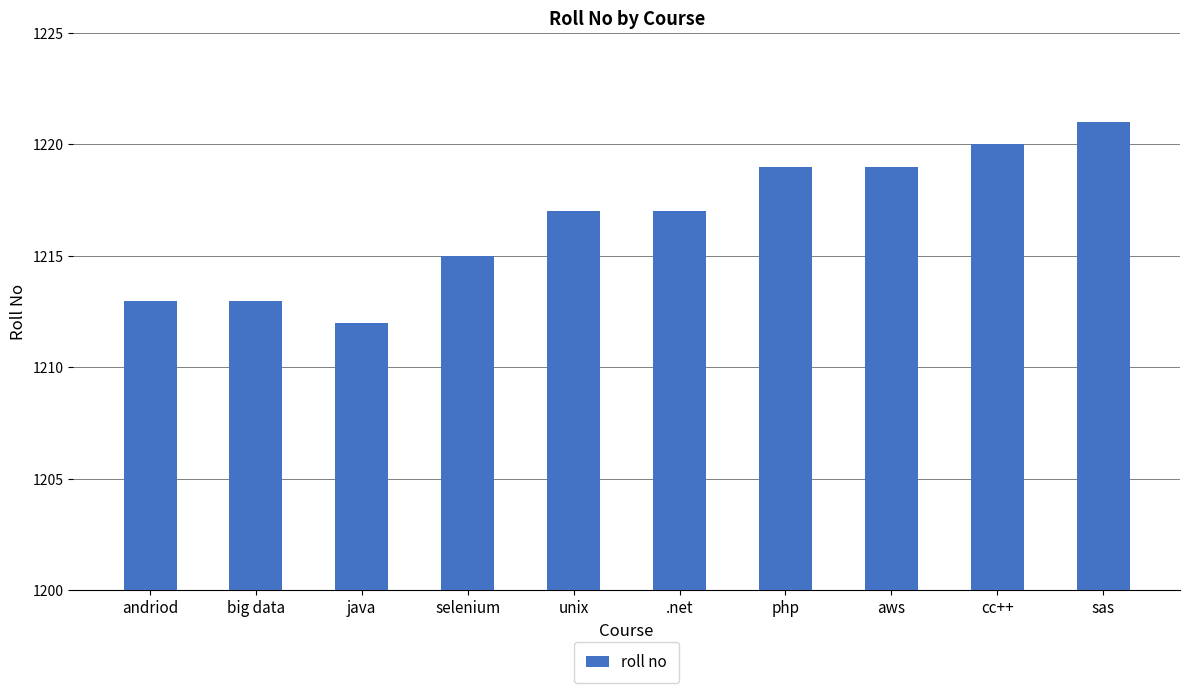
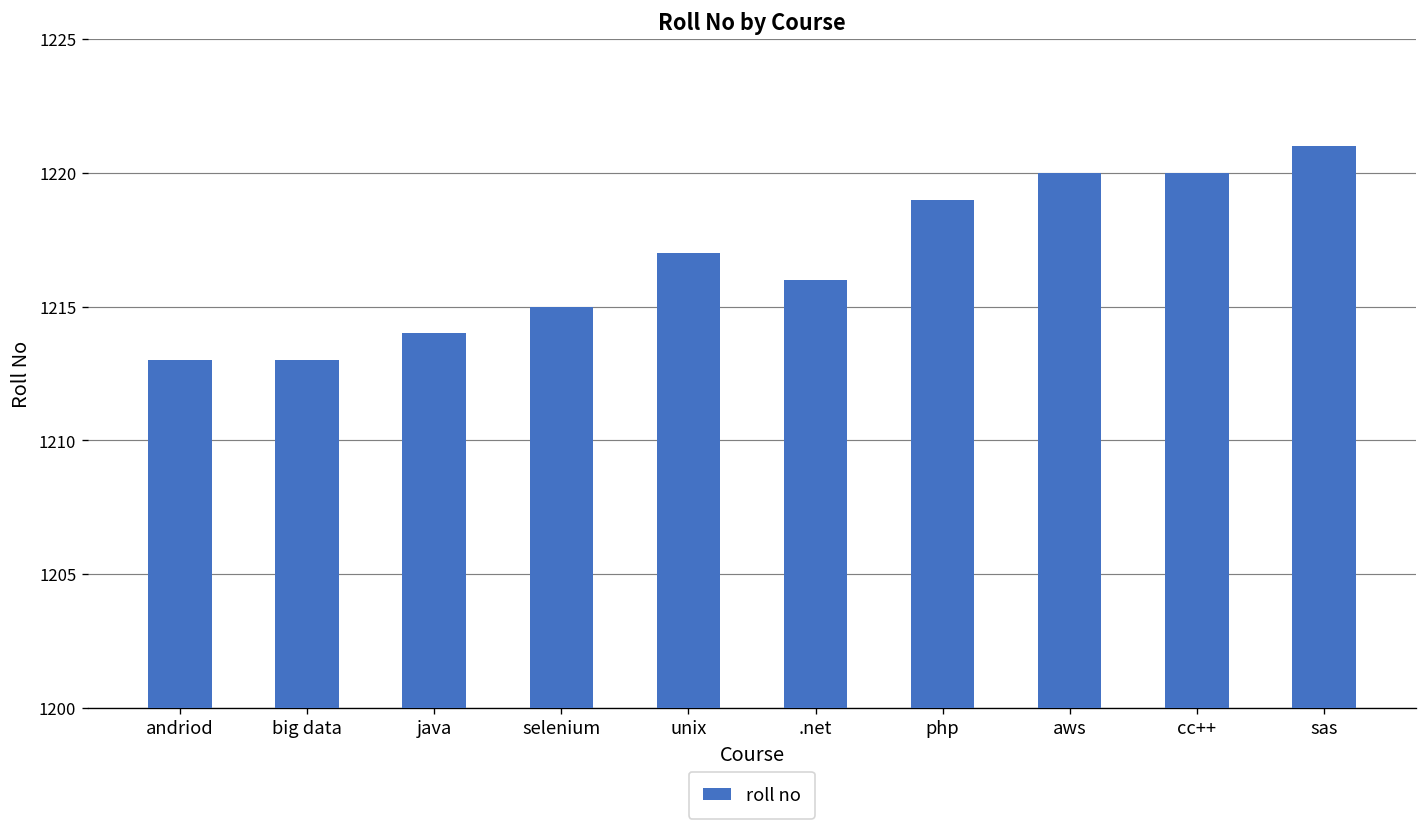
java: 1212 -> 1214
.net: 1217 -> 1216
aws: 1219 -> 1220
